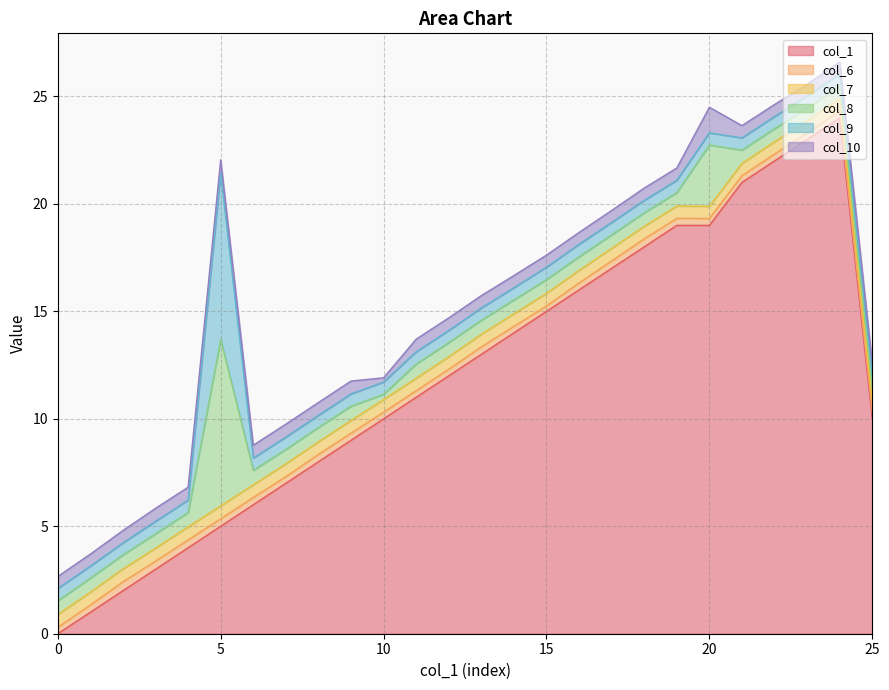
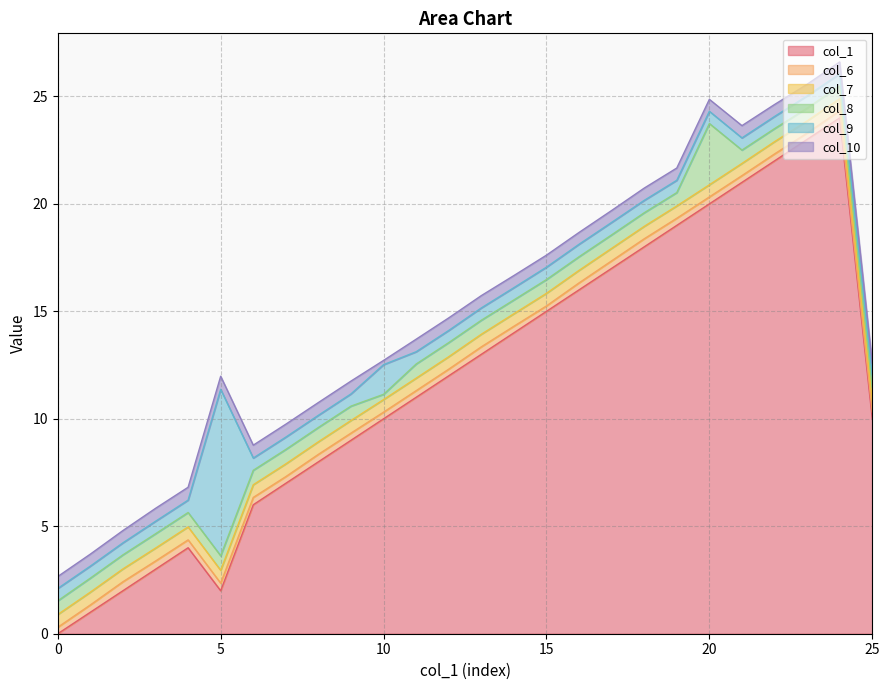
col_1, 5: 5 -> 2
col_8, 5: 7.7 -> 0.7
col_9, 10: 0.6 -> 1.4
col_1, 20: 19 -> 20
col_10, 20: 1.2 -> 0.6
